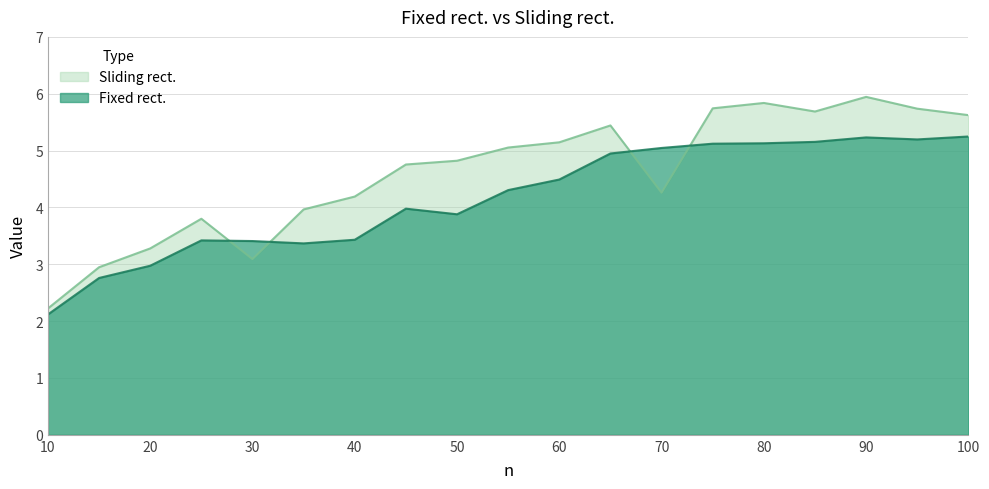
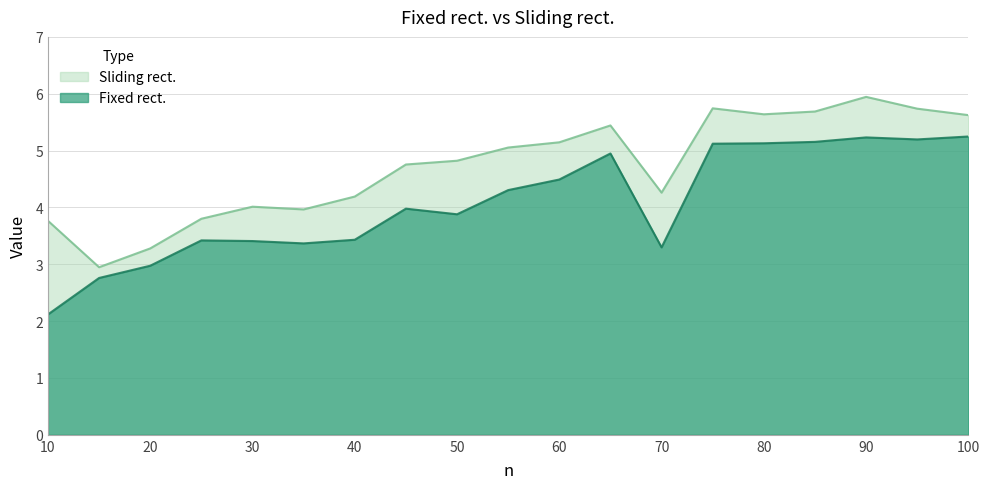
Sliding rect., 10: 2.2 -> 3.8
Sliding rect., 30: 3.1 -> 4.0
Fixed rect., 70: 5.0 -> 3.3
Sliding rect., 80: 5.8 -> 5.6
